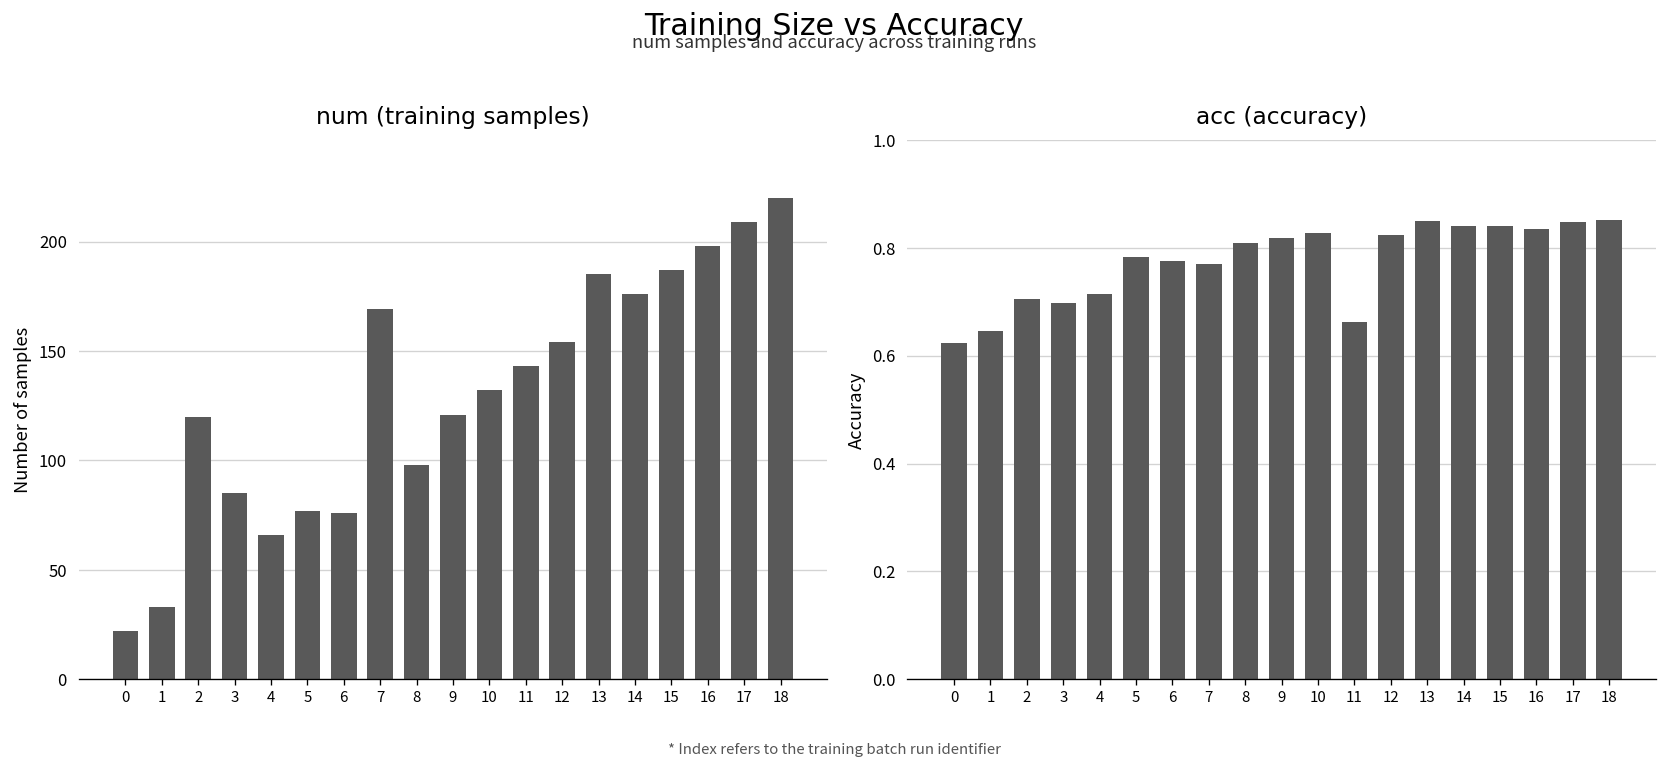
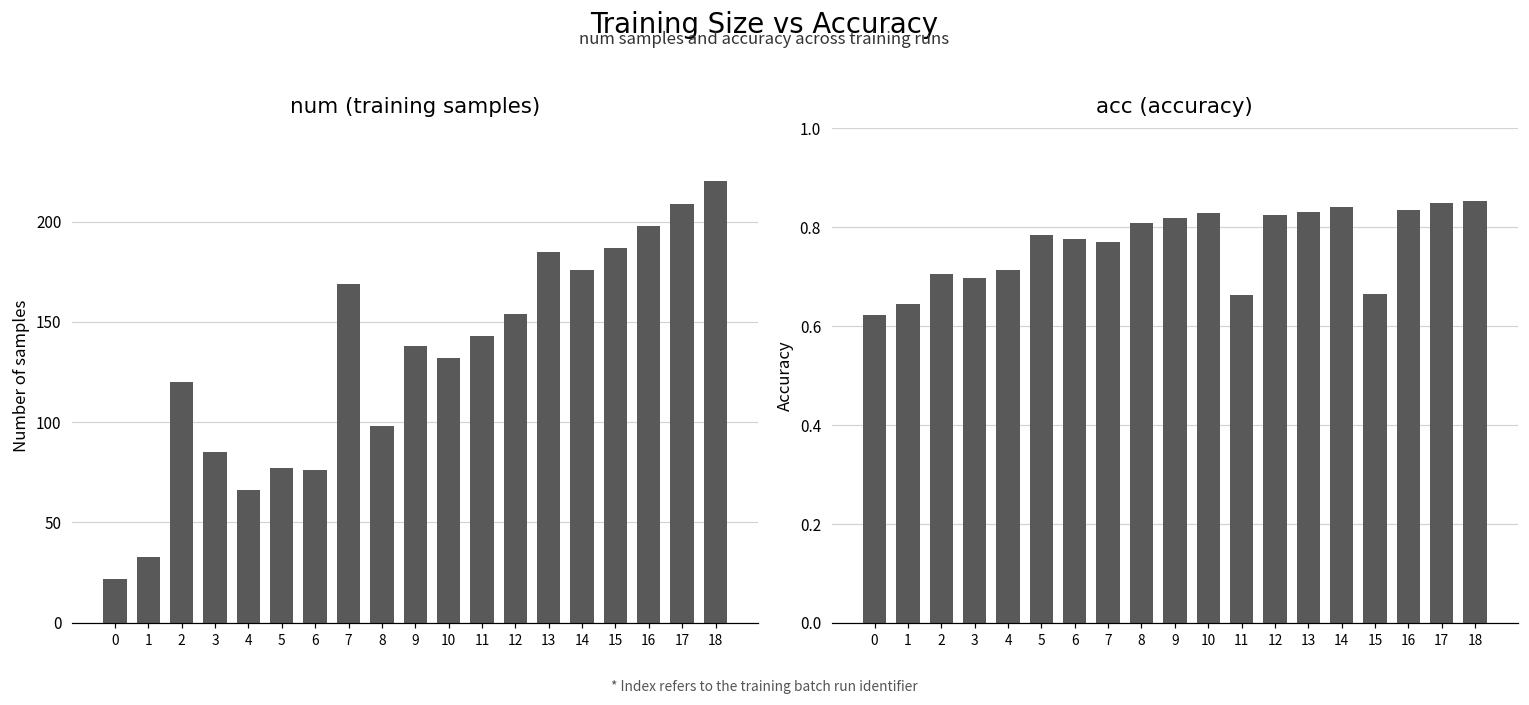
num (training samples), 9: 121 -> 138
acc (accuracy), 13: 0.85 -> 0.83
acc (accuracy), 15: 0.84 -> 0.66
